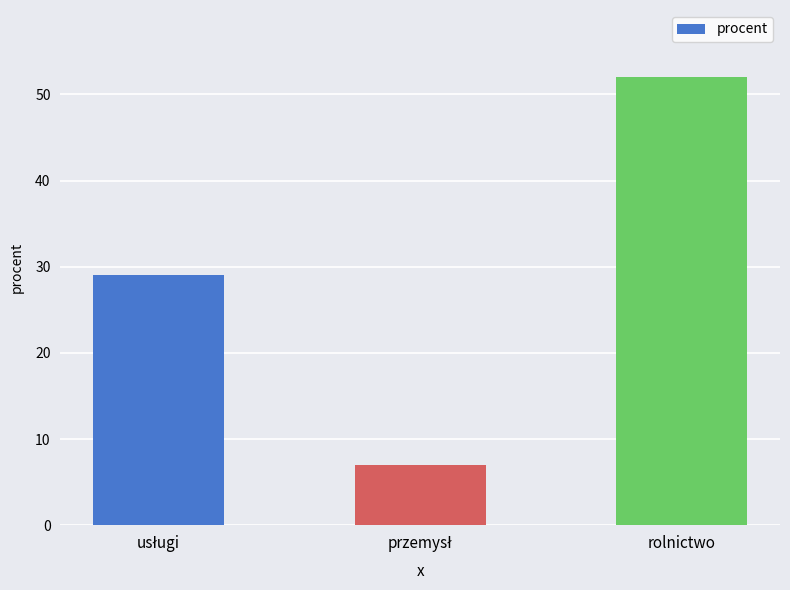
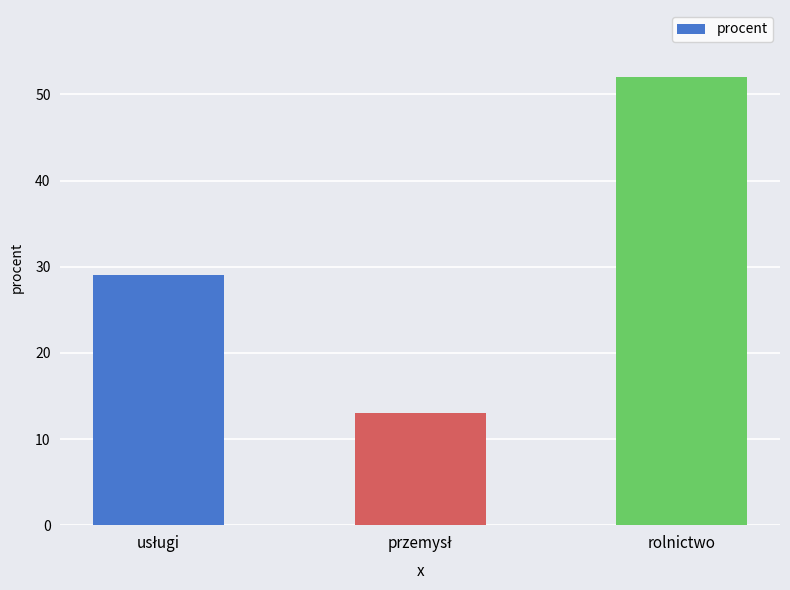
przemysł: 7 -> 13
